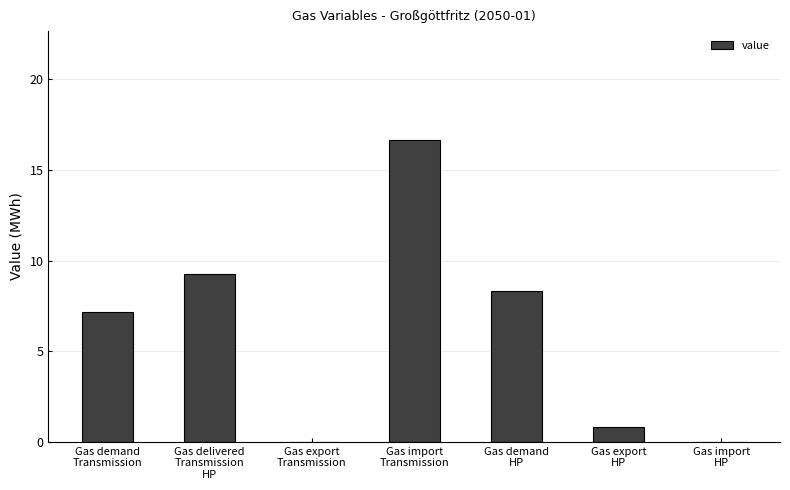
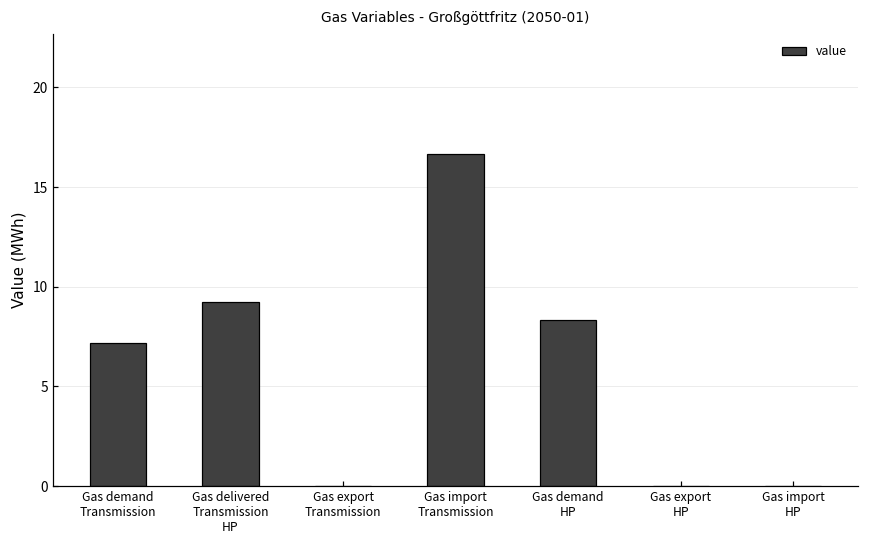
Gas export HP: 0.8 -> 0.0
